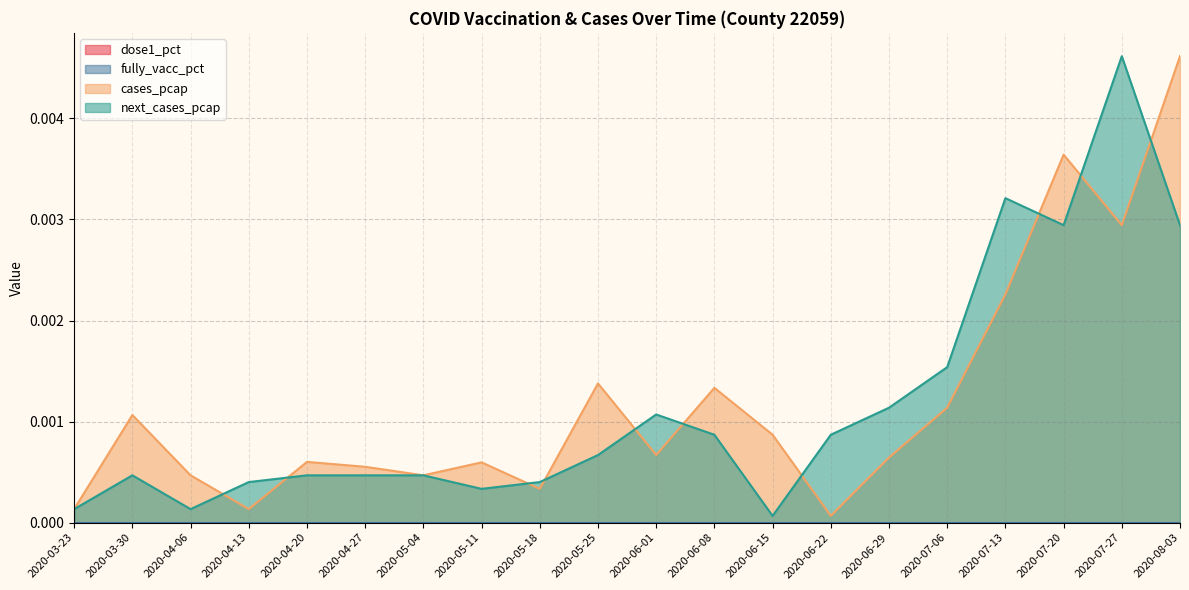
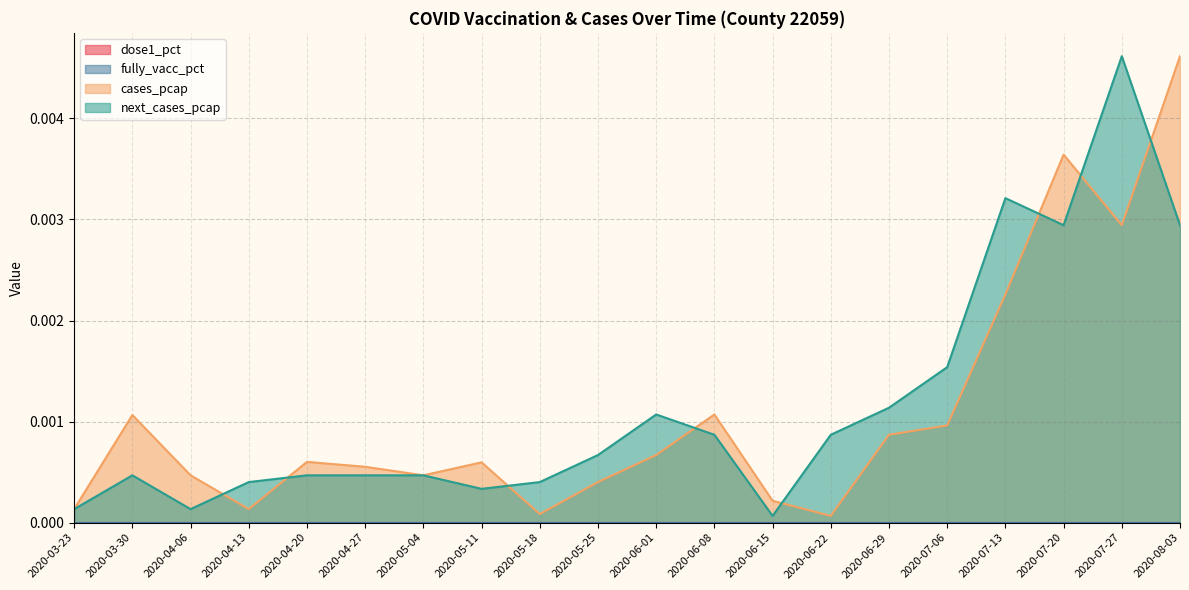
cases_pcap, 2020-05-18: 0.00033 -> 0.00008
cases_pcap, 2020-05-25: 0.00138 -> 0.00040
cases_pcap, 2020-06-08: 0.00133 -> 0.00107
cases_pcap, 2020-06-15: 0.00087 -> 0.00022
cases_pcap, 2020-06-29: 0.00064 -> 0.00087
cases_pcap, 2020-07-06: 0.00114 -> 0.00096
